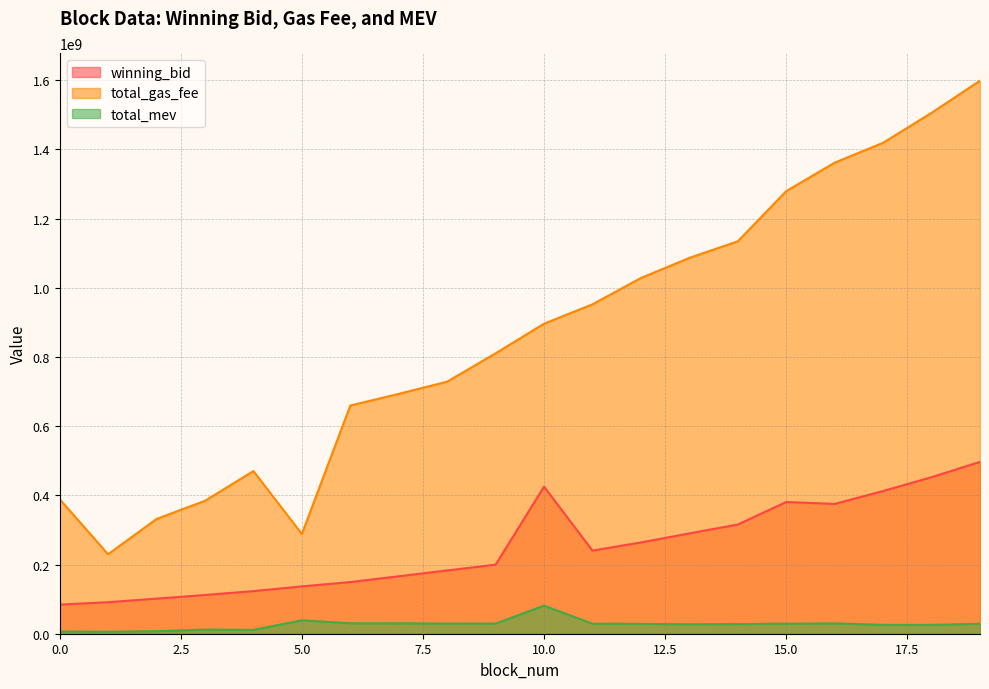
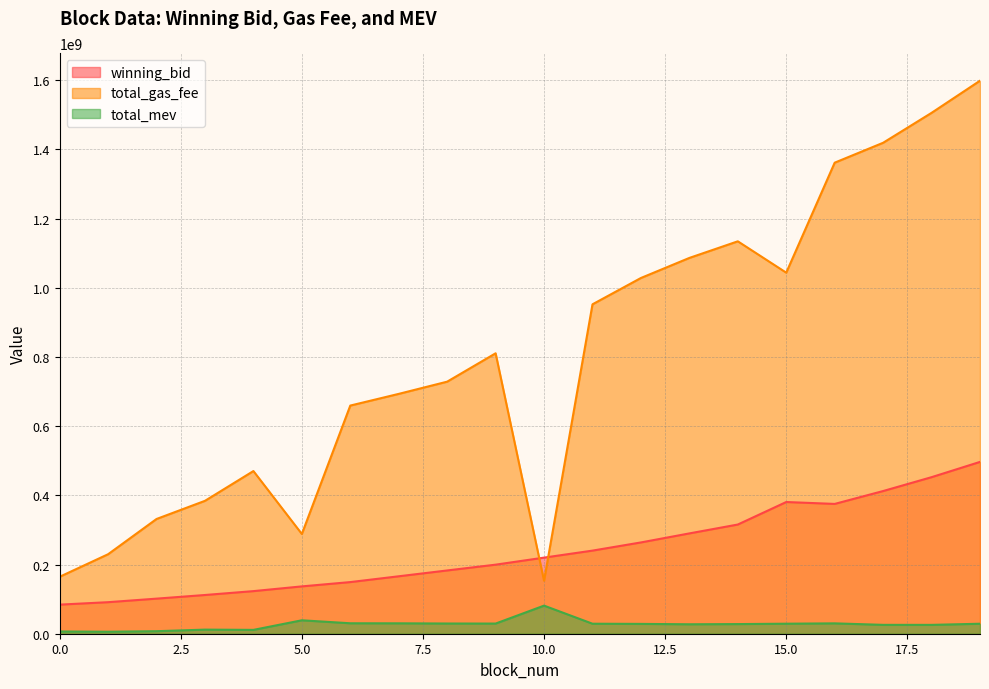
total_gas_fee, 0.0: 390000000 -> 160000000
winning_bid, 10.0: 430000000 -> 220000000
total_gas_fee, 10.0: 900000000 -> 150000000
total_gas_fee, 15.0: 1280000000 -> 1040000000
